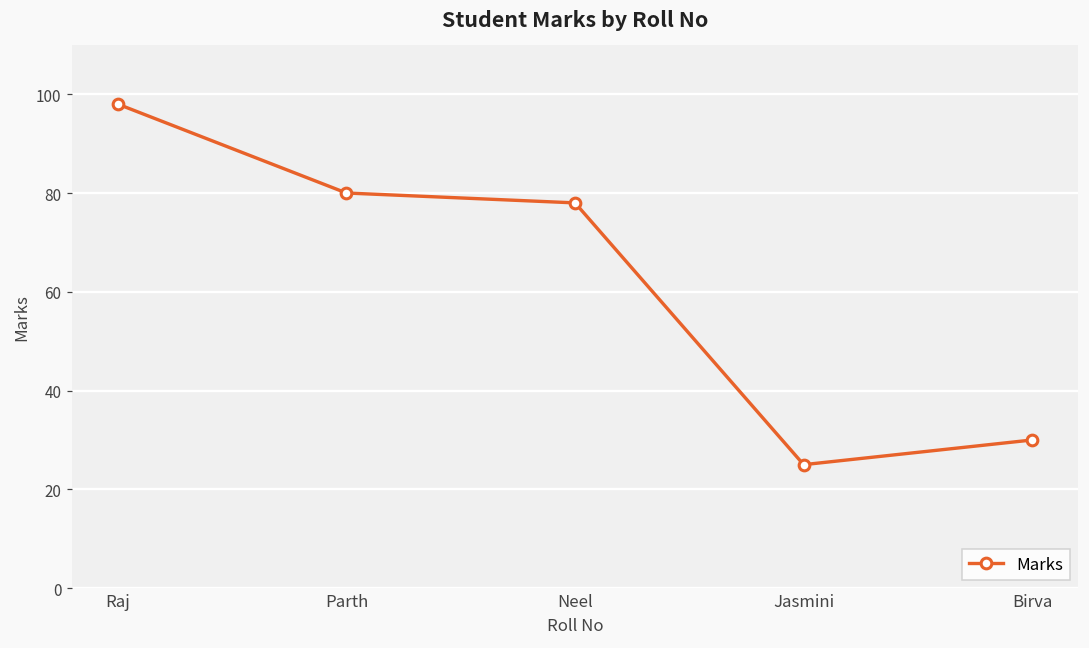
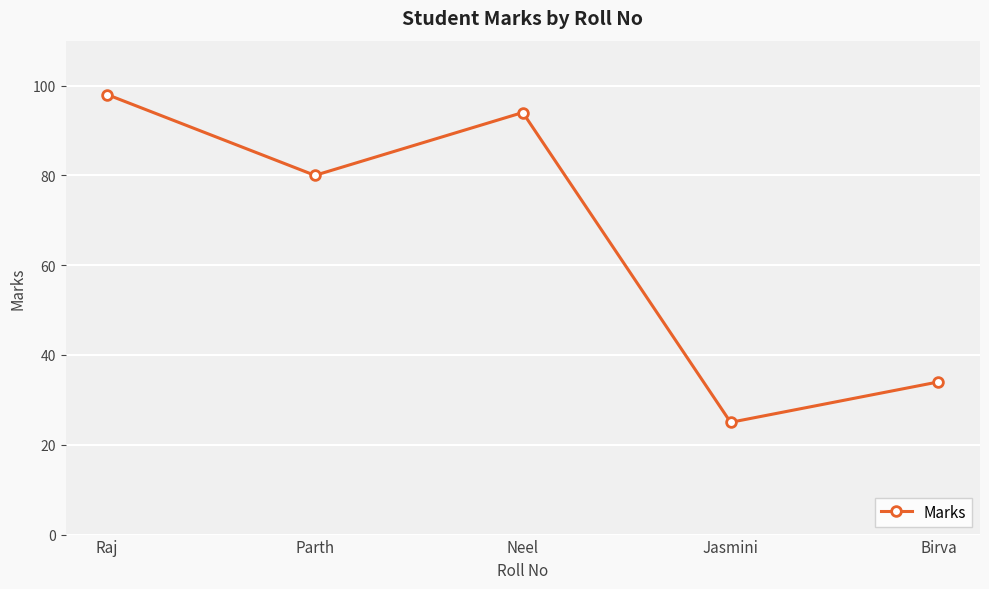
Neel: 78 -> 94
Birva: 30 -> 34
